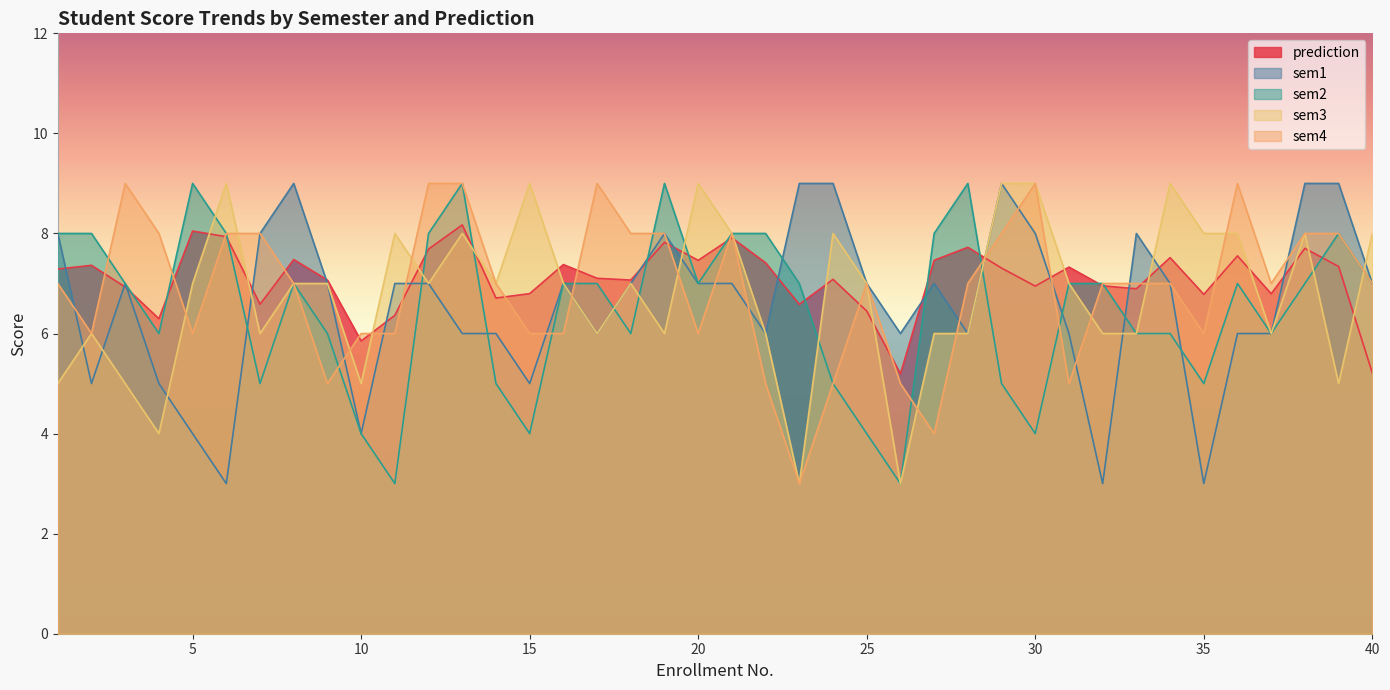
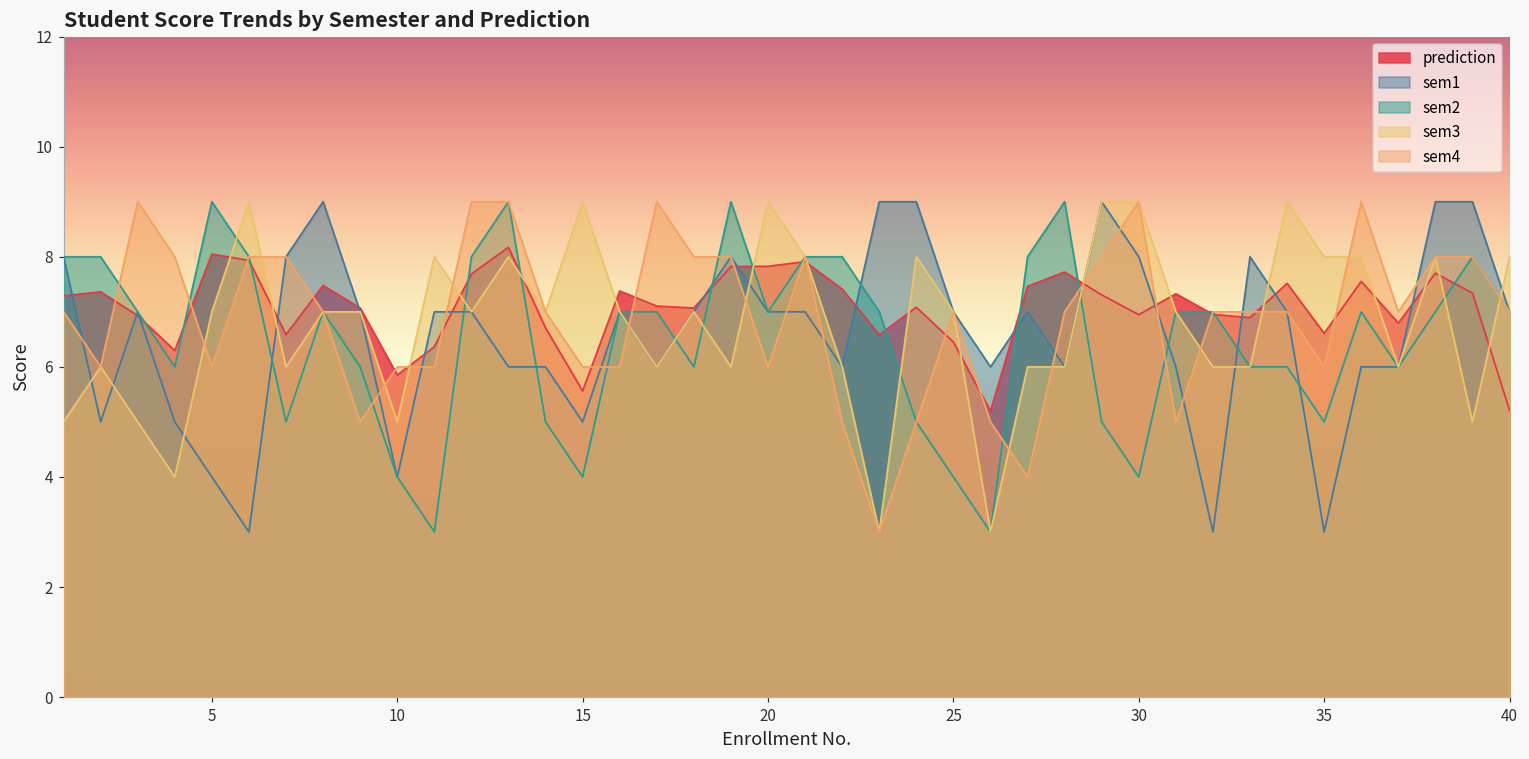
prediction, 15: 6.8 -> 5.6
prediction, 20: 7.5 -> 7.8
prediction, 35: 6.8 -> 6.6
